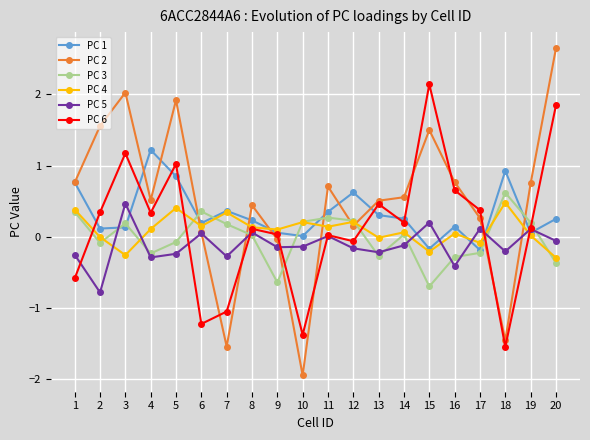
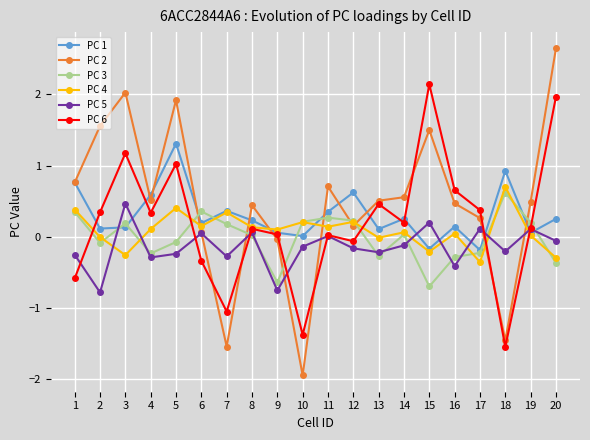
PC 1, 4: 1.2 -> 0.6
PC 1, 5: 0.8 -> 1.3
PC 6, 6: -1.2 -> -0.3
PC 5, 9: -0.2 -> -0.8
PC 1, 13: 0.3 -> 0.1
PC 2, 16: 0.8 -> 0.5
PC 4, 17: -0.1 -> -0.4
PC 4, 18: 0.5 -> 0.7
PC 2, 19: 0.7 -> 0.5
PC 6, 20: 1.8 -> 2.0
